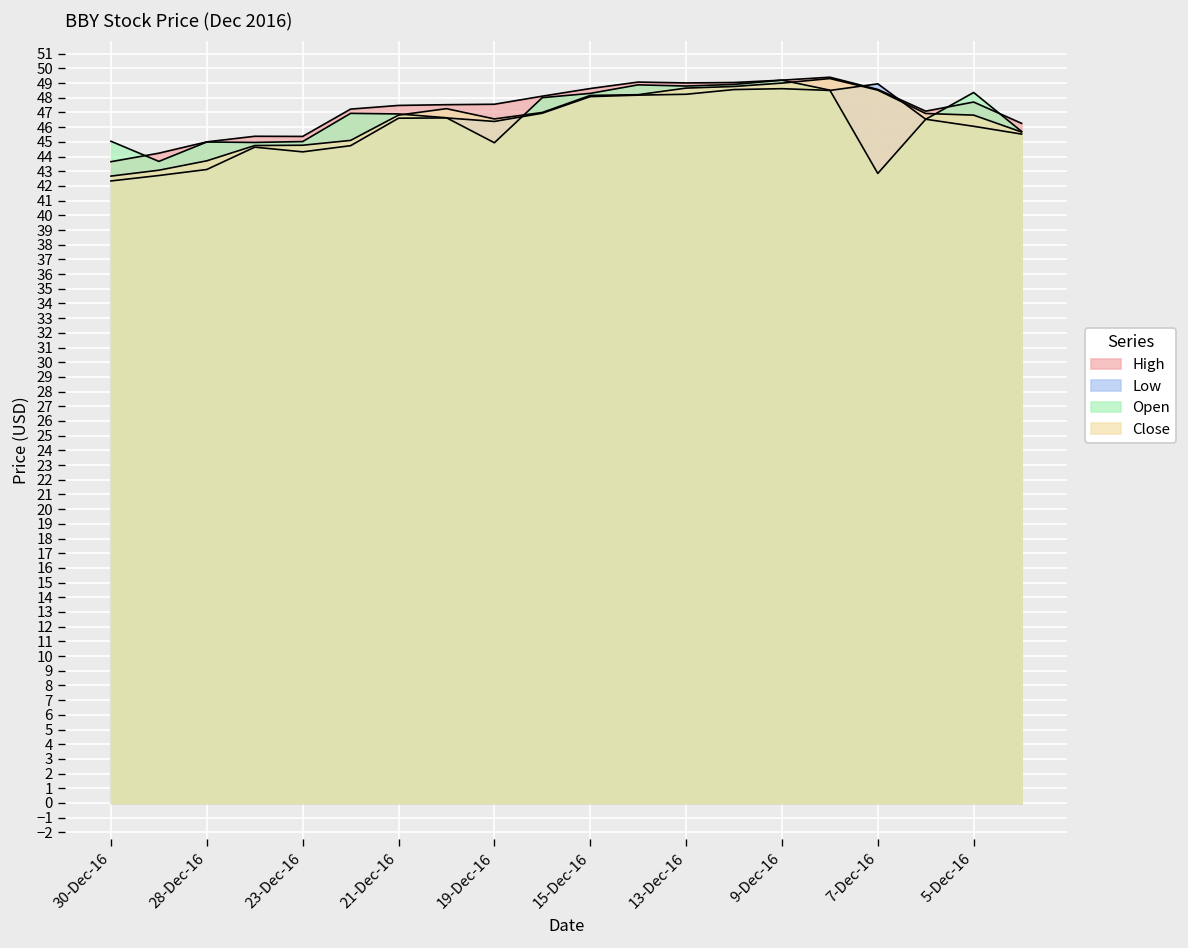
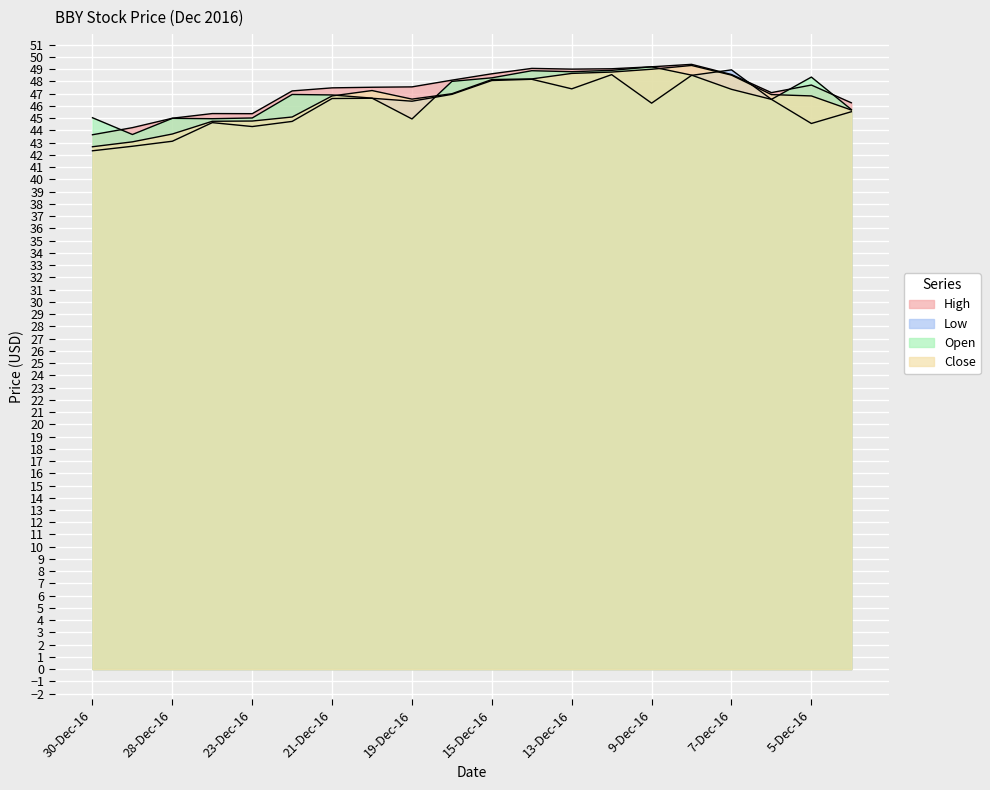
Low, 13-Dec-16: 48.2 -> 47.4
Low, 9-Dec-16: 48.6 -> 46.2
Open, 7-Dec-16: 42.9 -> 47.4
Low, 5-Dec-16: 46.1 -> 44.6
